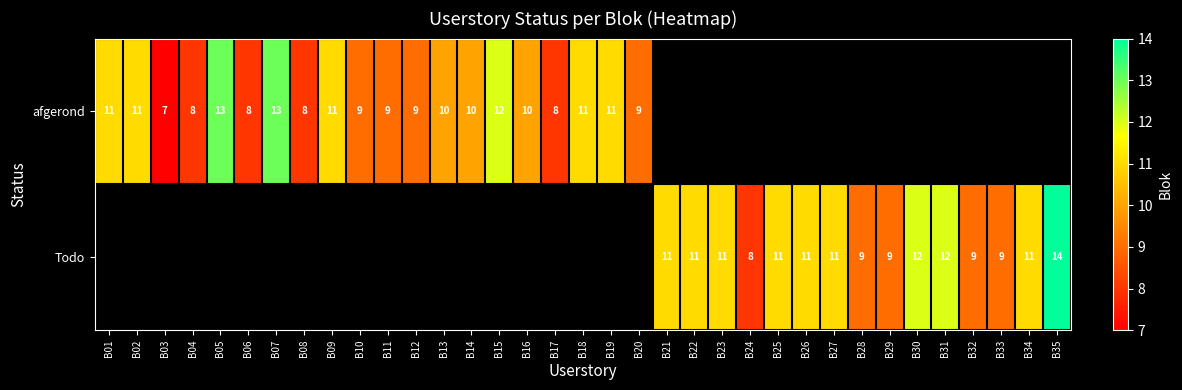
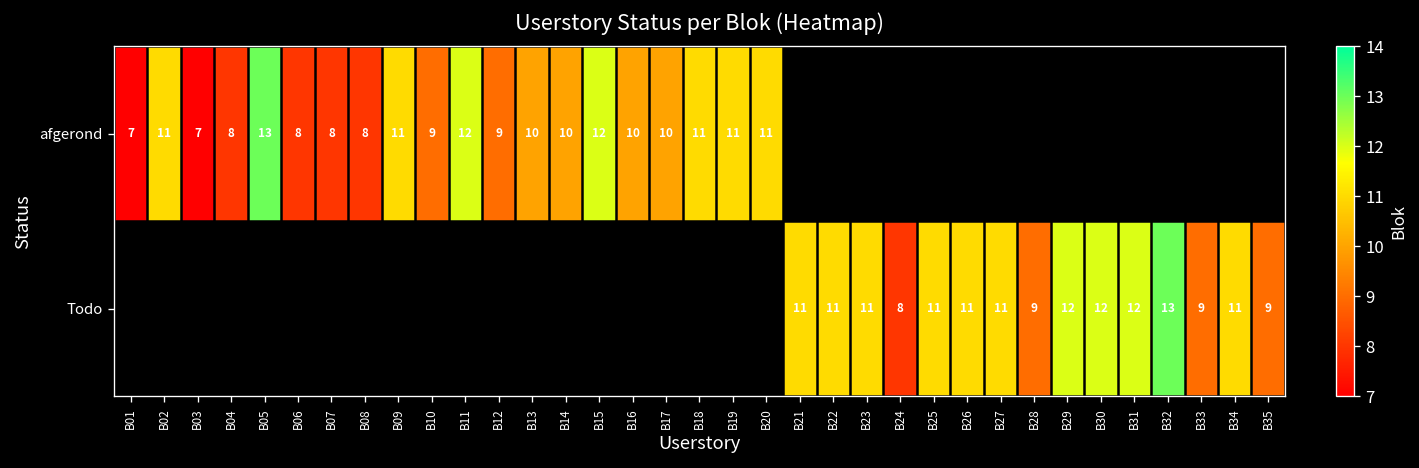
afgerond, B01: 11 -> 7
afgerond, B07: 13 -> 8
afgerond, B11: 9 -> 12
afgerond, B17: 8 -> 10
afgerond, B20: 9 -> 11
Todo, B29: 9 -> 12
Todo, B32: 9 -> 13
Todo, B35: 14 -> 9
